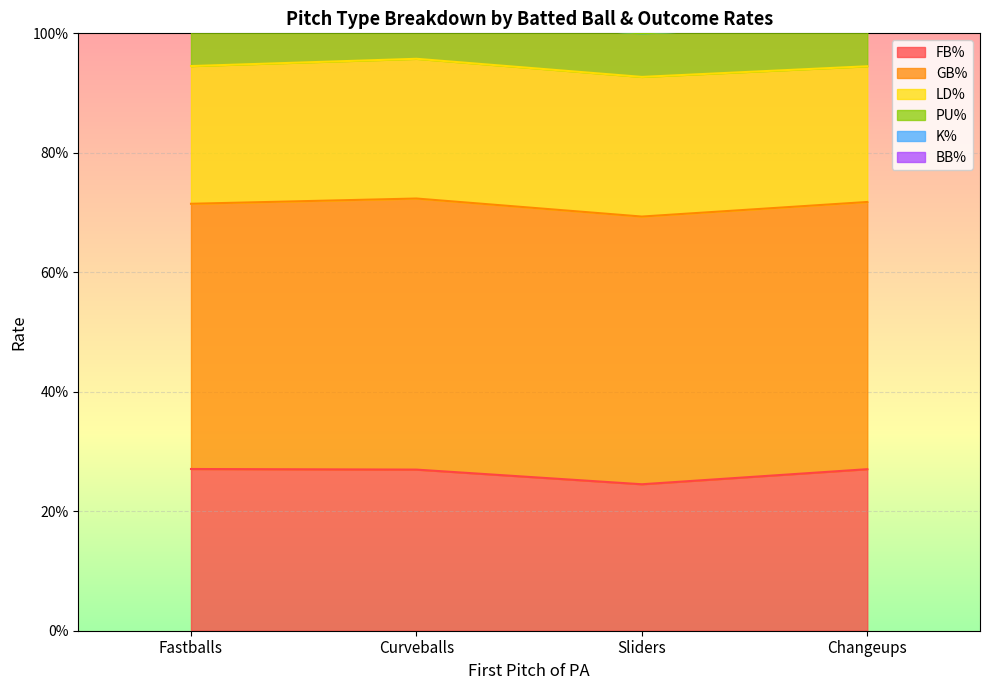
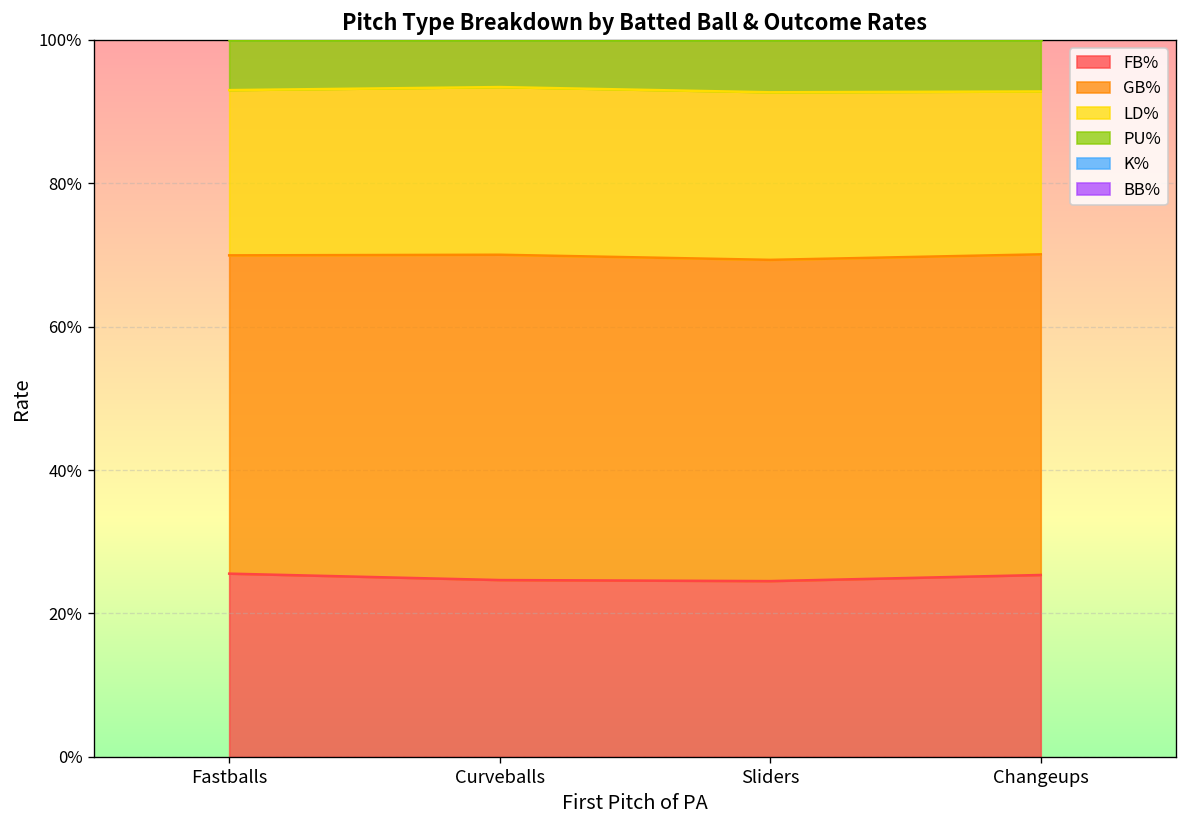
FB%, Fastballs: 27% -> 26%
FB%, Curveballs: 27% -> 25%
FB%, Changeups: 27% -> 25%
